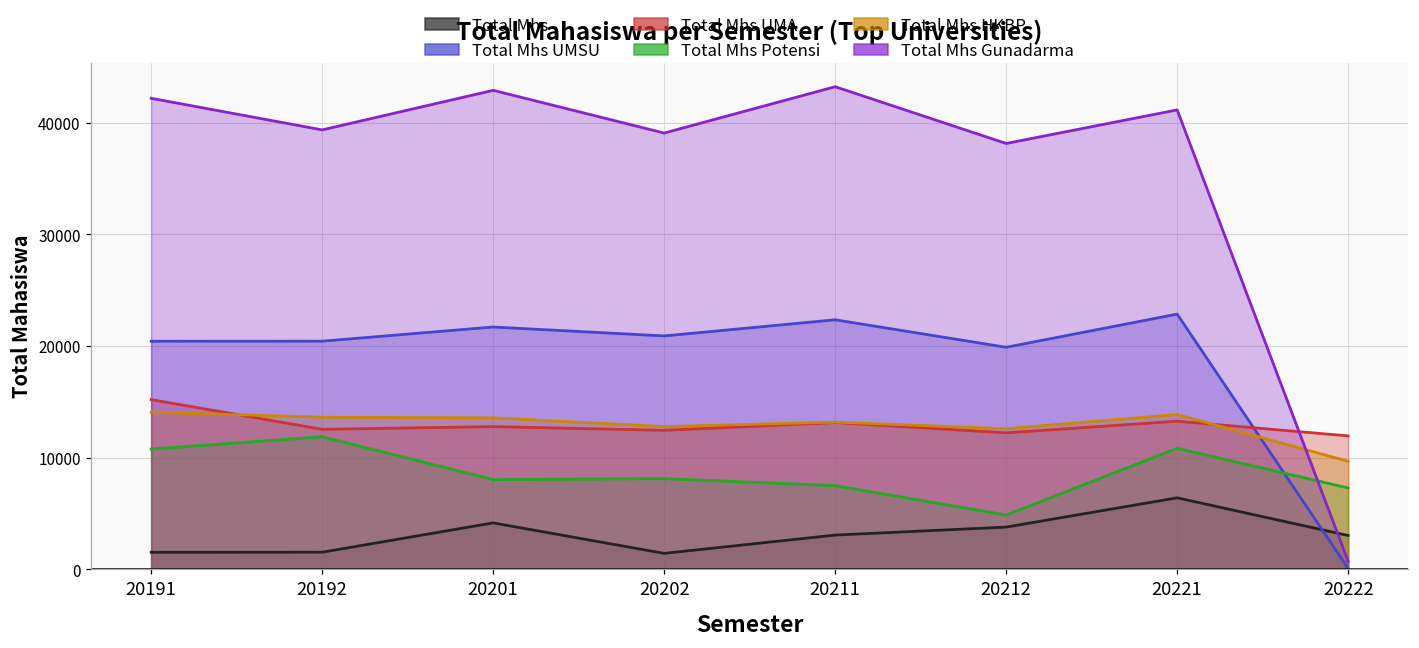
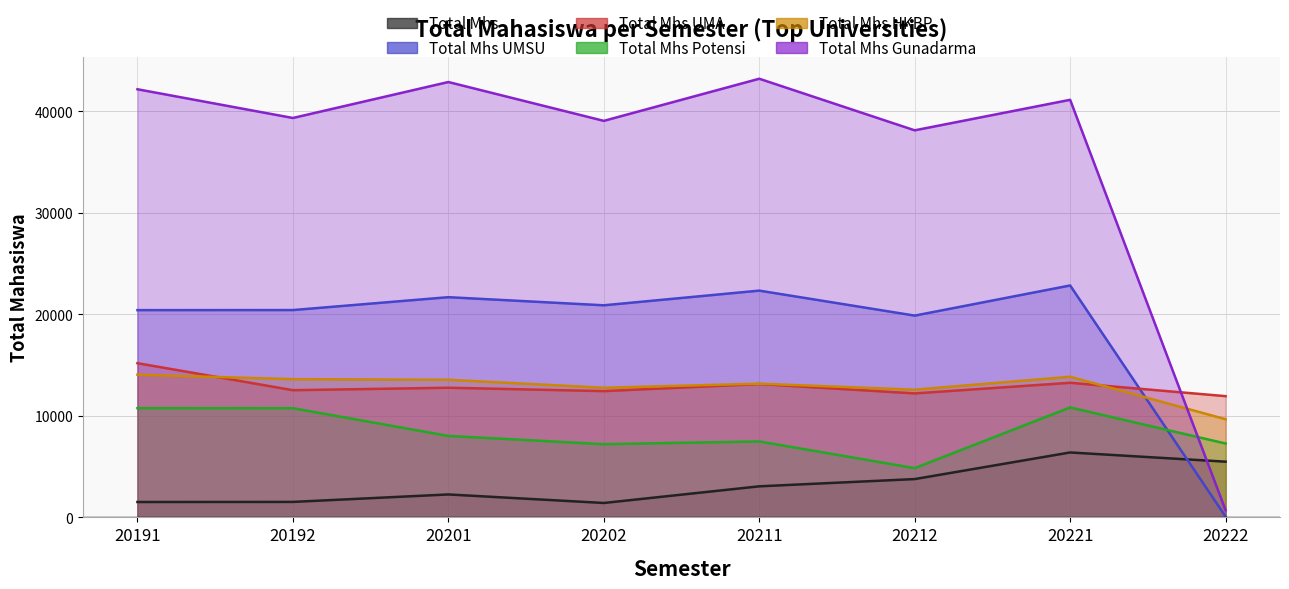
Total Mhs Potensi, 20192: 11900 -> 10800
Total Mhs, 20201: 4200 -> 2300
Total Mhs Potensi, 20202: 8100 -> 7200
Total Mhs, 20222: 3000 -> 5500
